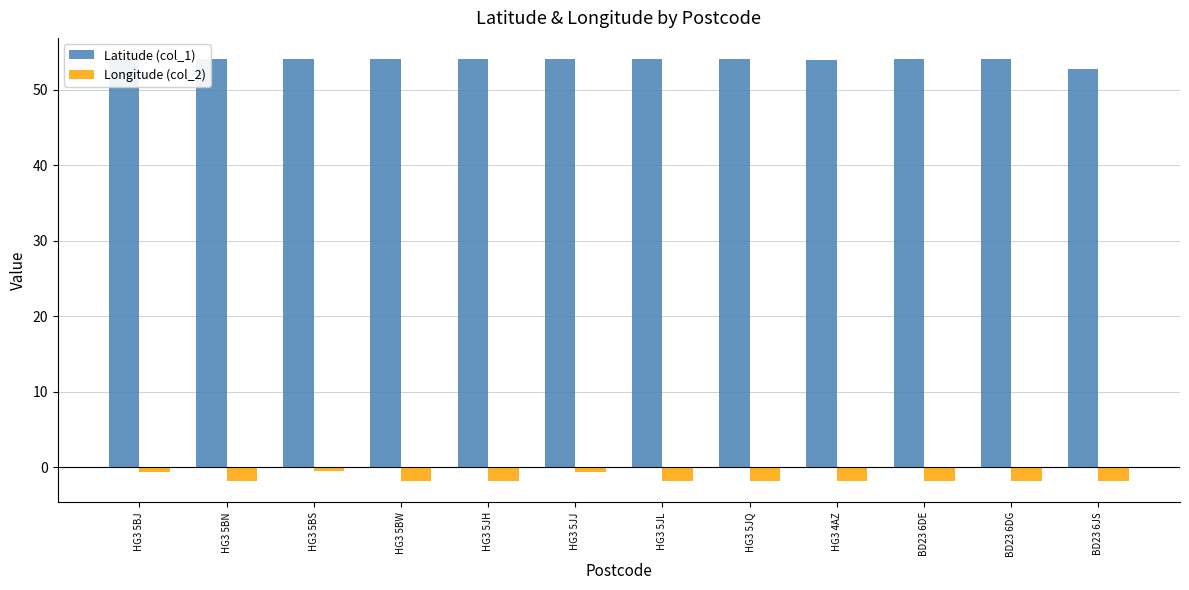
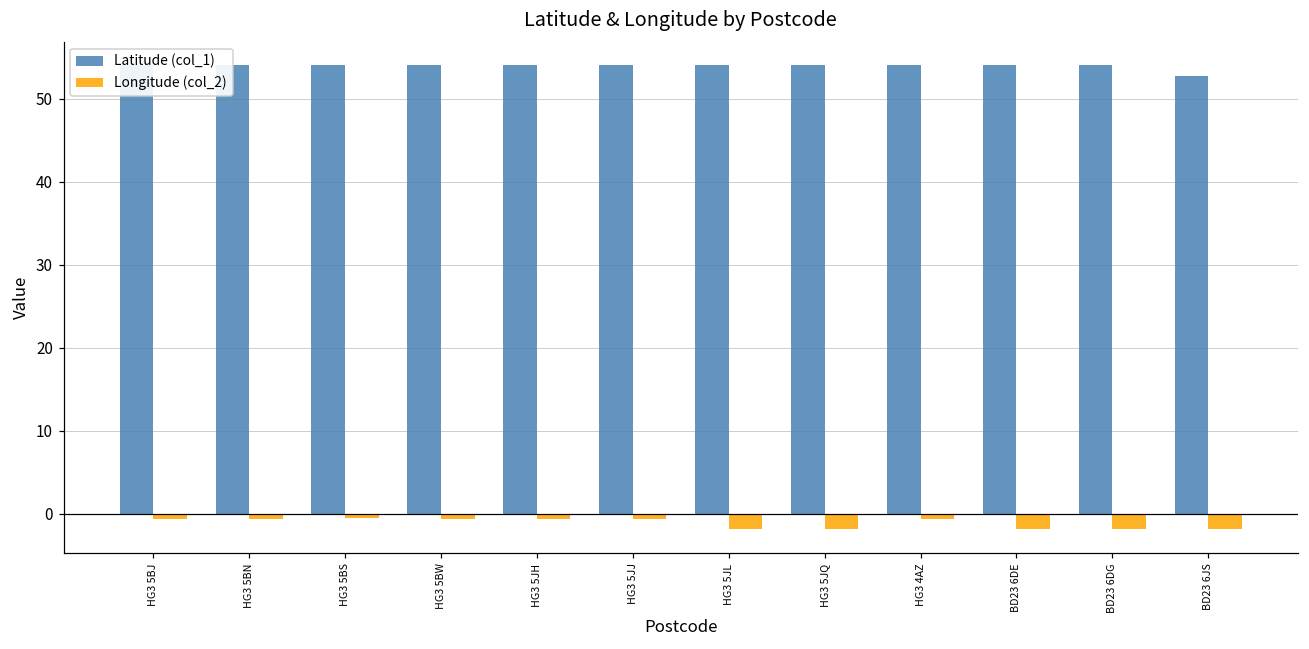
Longitude (col_2), HG3 5BN: -2 -> -1
Longitude (col_2), HG3 5BW: -2 -> -1
Longitude (col_2), HG3 5JH: -2 -> -1
Longitude (col_2), HG3 4AZ: -2 -> -1
